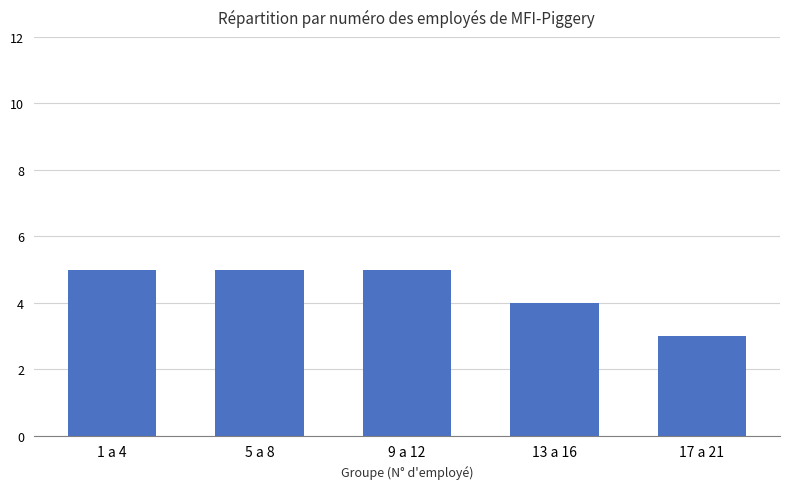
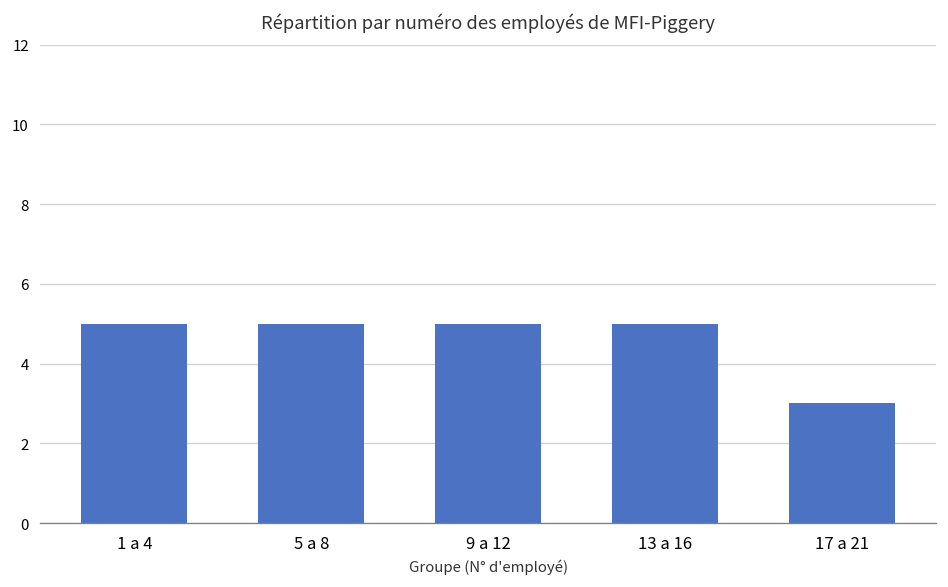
13 a 16: 4 -> 5
